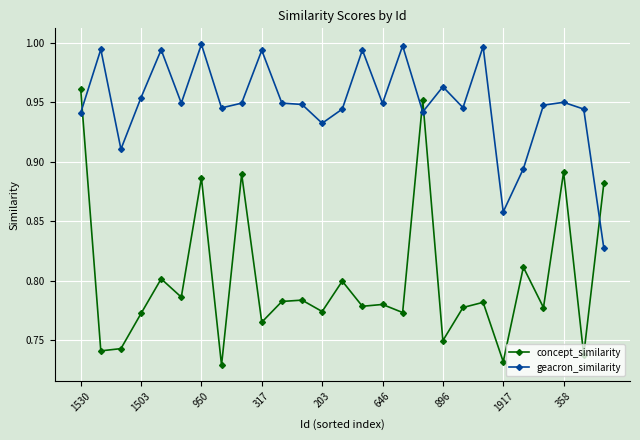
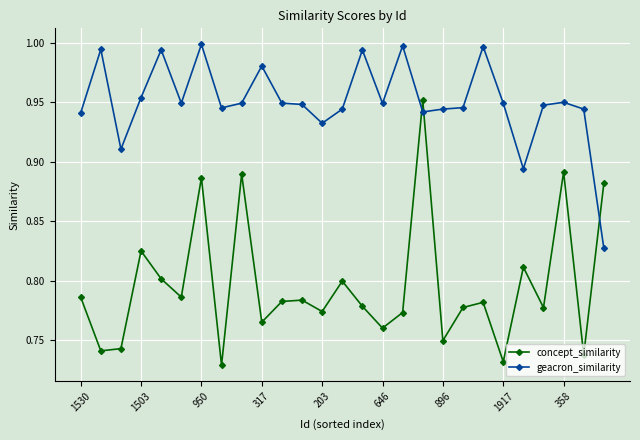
concept_similarity, 1530: 0.961 -> 0.786
concept_similarity, 1503: 0.772 -> 0.825
geacron_similarity, 317: 0.994 -> 0.981
concept_similarity, 646: 0.780 -> 0.760
geacron_similarity, 896: 0.963 -> 0.944
geacron_similarity, 1917: 0.858 -> 0.949
